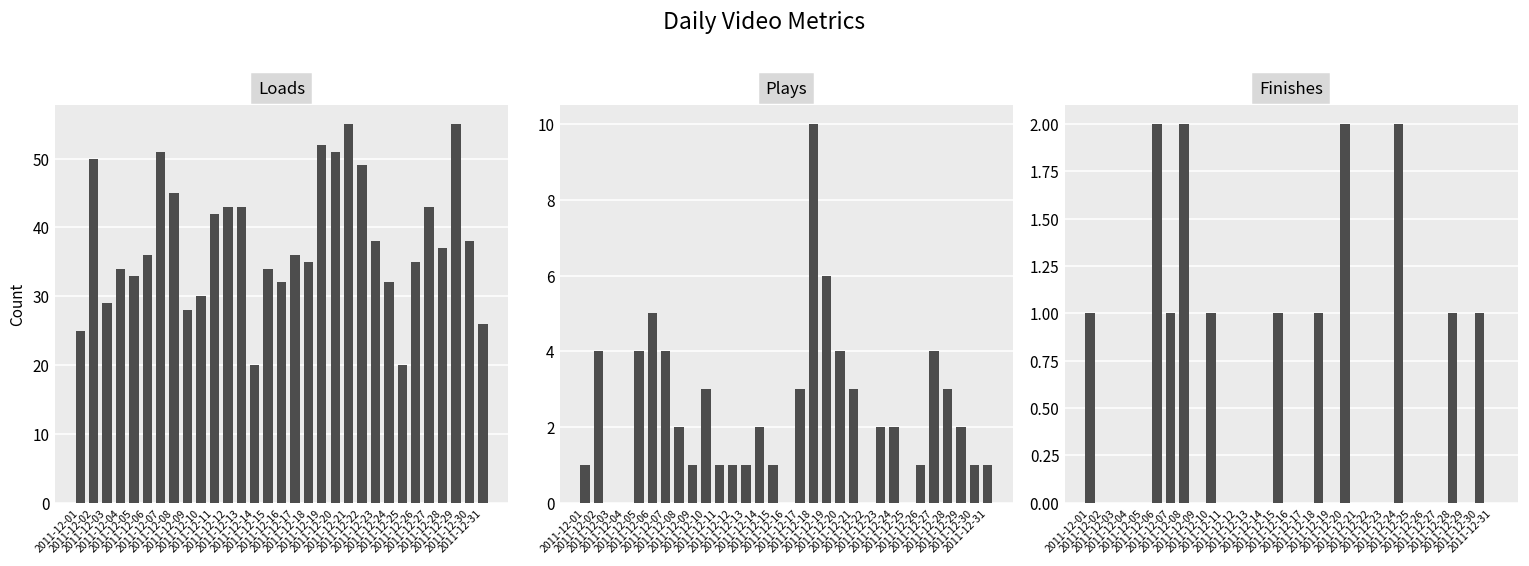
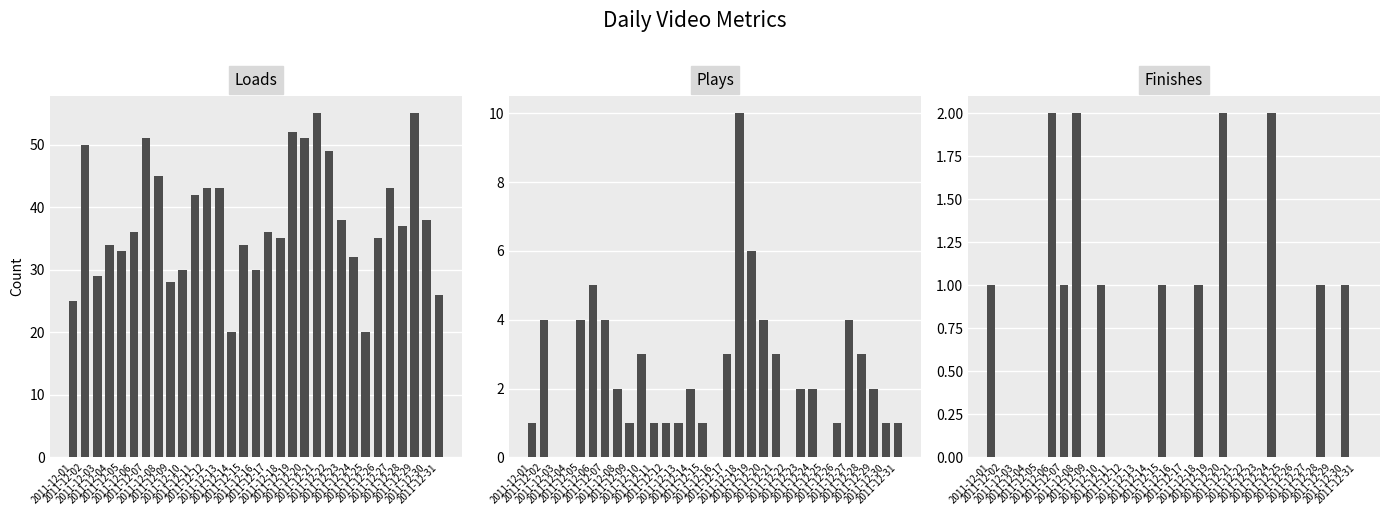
Loads, 2011-12-16: 32 -> 30
